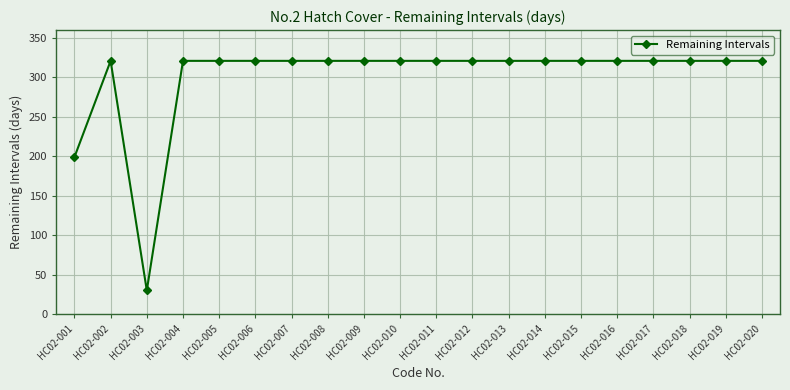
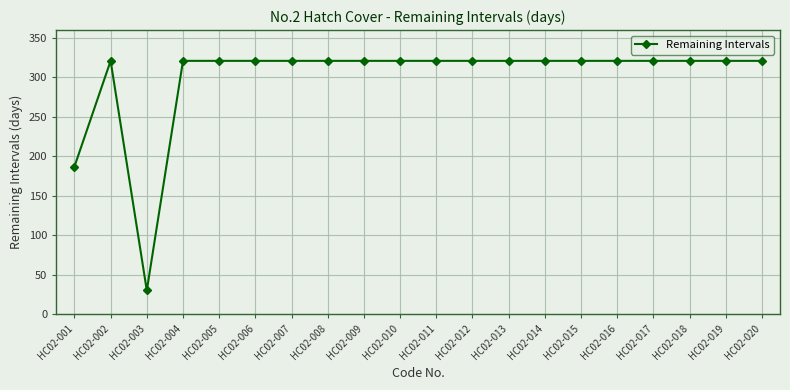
HC02-001: 200 -> 190
